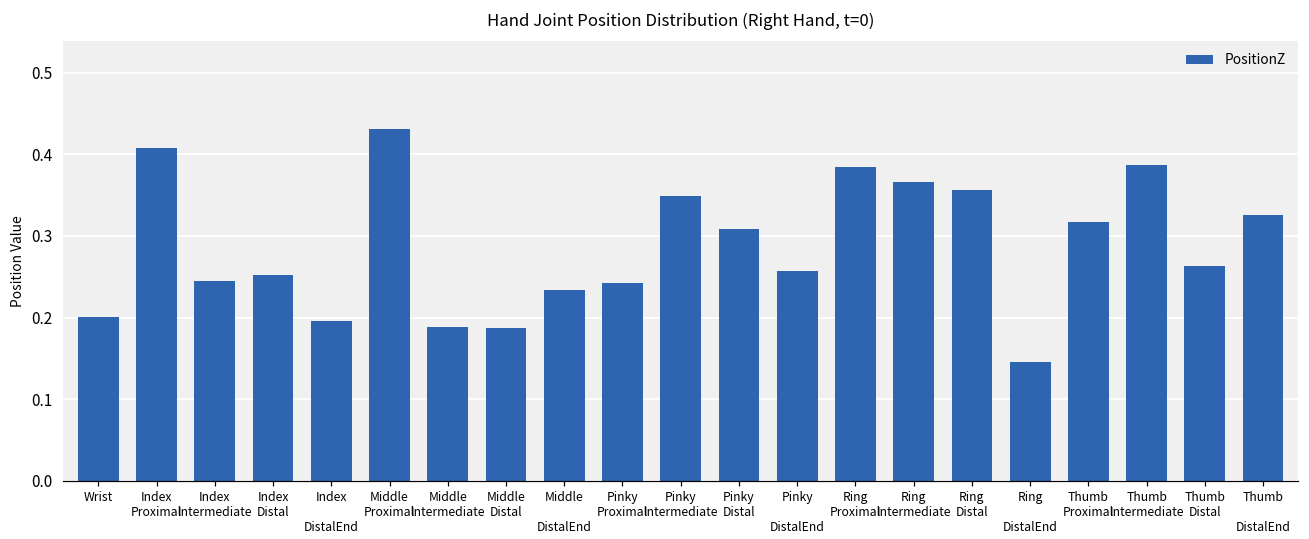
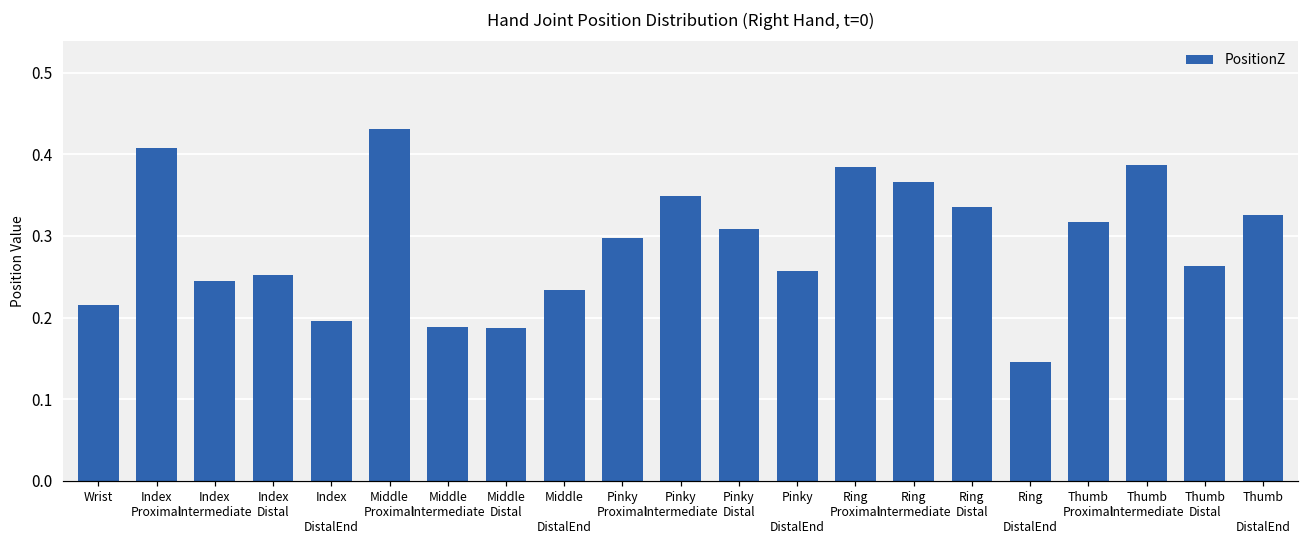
Wrist: 0.20 -> 0.22
Pinky Proximal: 0.24 -> 0.30
Ring Distal: 0.36 -> 0.34
